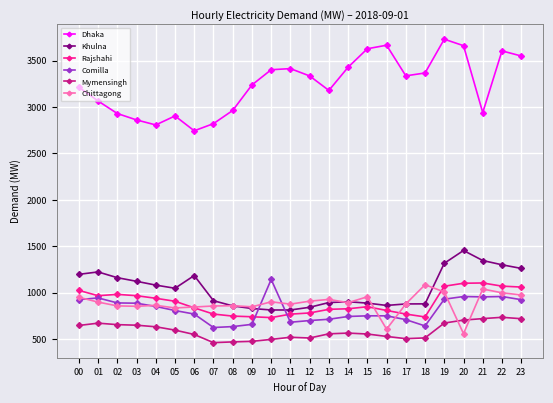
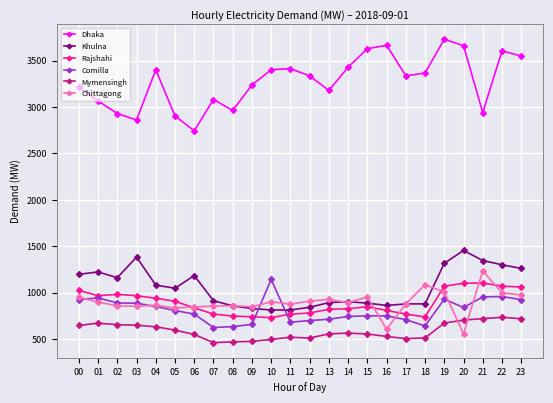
Khulna, 03: 1100 -> 1400
Dhaka, 04: 2800 -> 3400
Dhaka, 07: 2800 -> 3100
Comilla, 20: 1000 -> 800
Chittagong, 21: 1000 -> 1200
